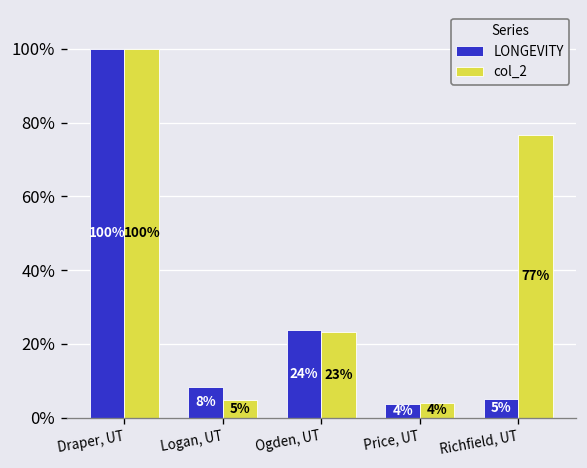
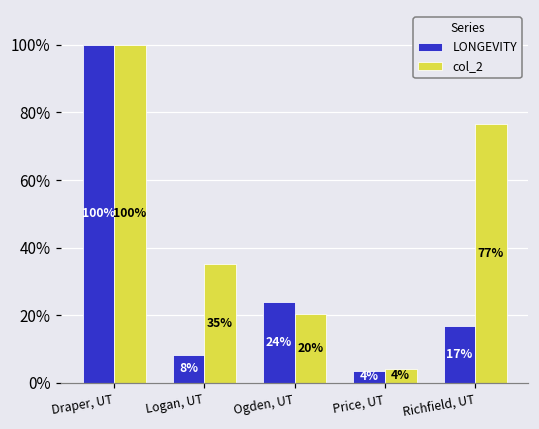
col_2, Logan, UT: 5% -> 35%
col_2, Ogden, UT: 23% -> 20%
LONGEVITY, Richfield, UT: 5% -> 17%
